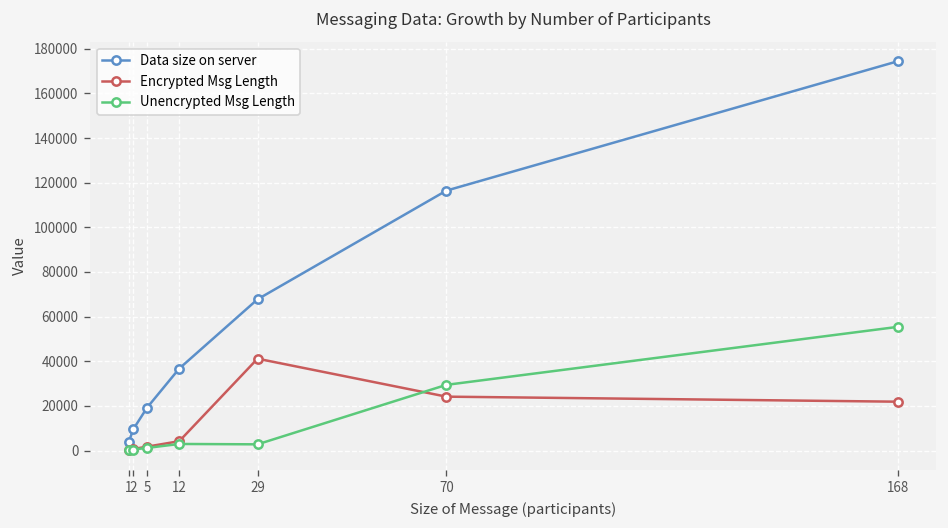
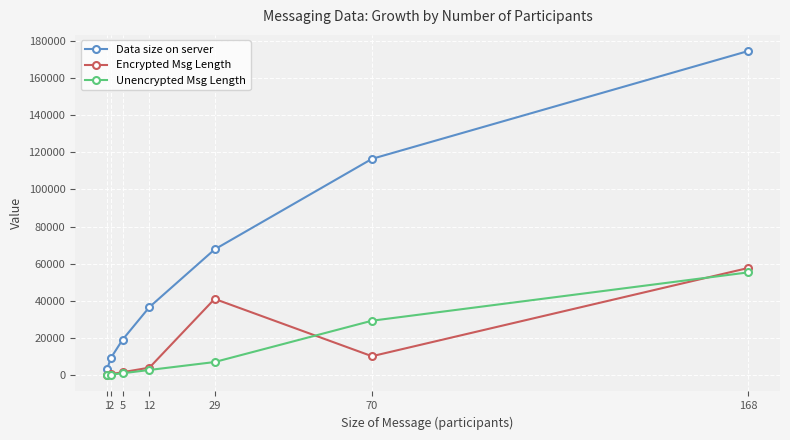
Unencrypted Msg Length, 29: 3000 -> 7000
Encrypted Msg Length, 70: 24000 -> 10000
Encrypted Msg Length, 168: 22000 -> 58000
